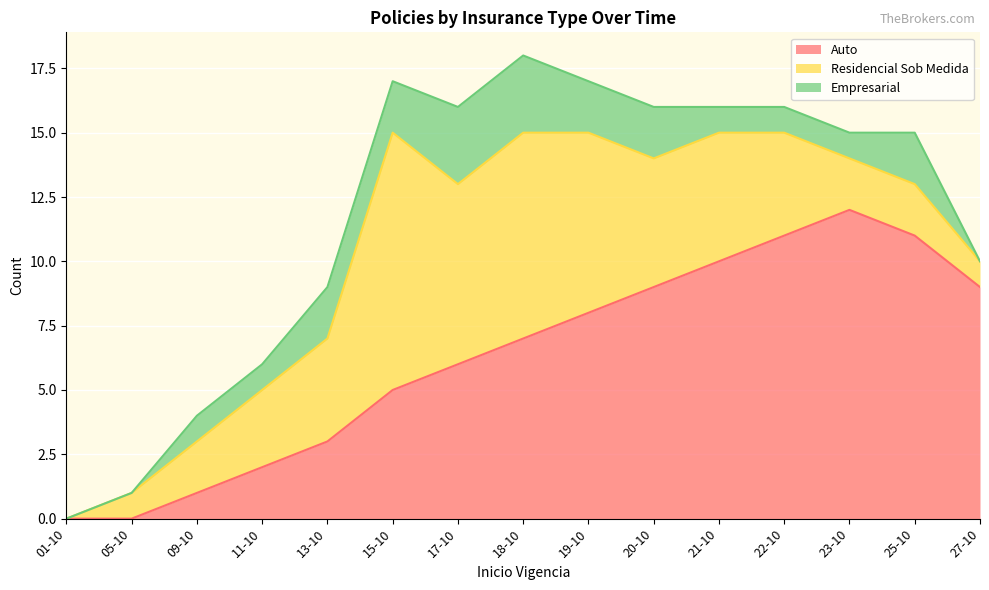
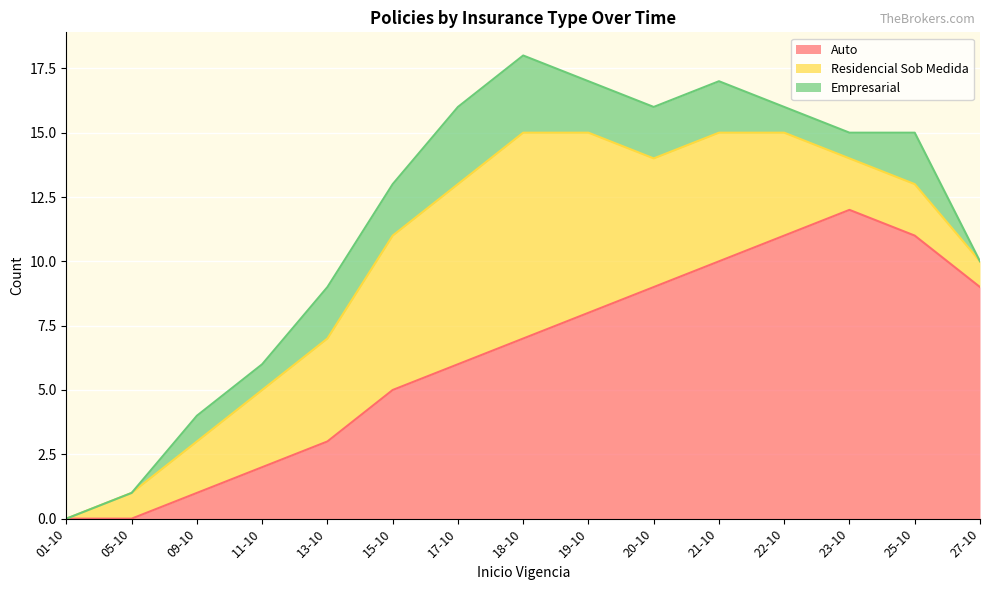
Residencial Sob Medida, 15-10: 10 -> 6
Empresarial, 21-10: 1 -> 2
